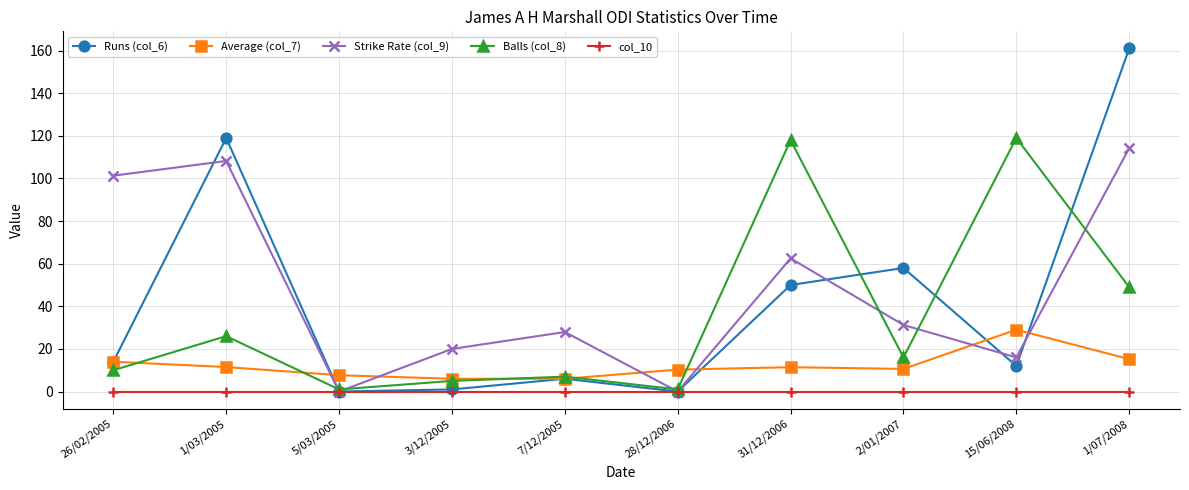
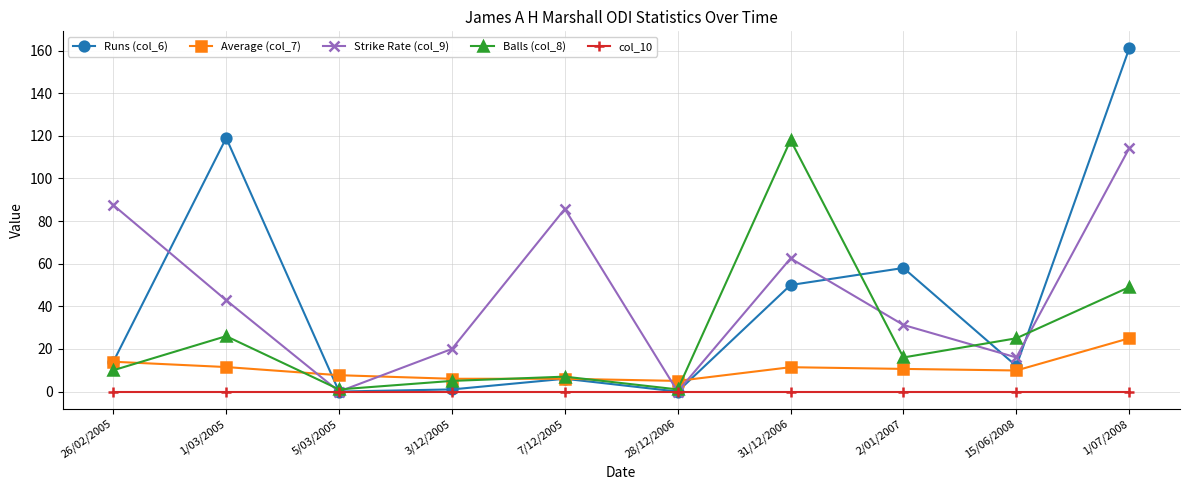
Strike Rate (col_9), 26/02/2005: 101 -> 88
Strike Rate (col_9), 1/03/2005: 108 -> 43
Strike Rate (col_9), 7/12/2005: 28 -> 86
Average (col_7), 28/12/2006: 10 -> 5
Average (col_7), 15/06/2008: 29 -> 10
Balls (col_8), 15/06/2008: 119 -> 25
Average (col_7), 1/07/2008: 15 -> 25
